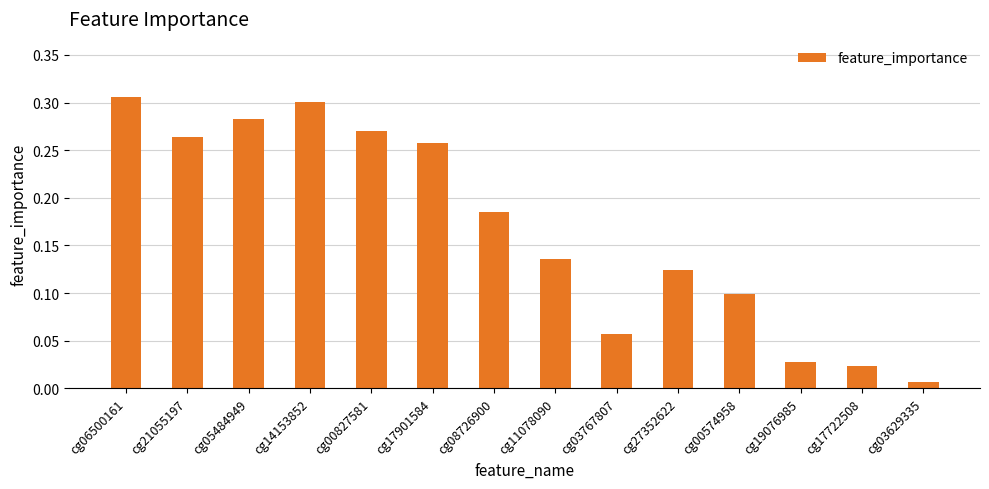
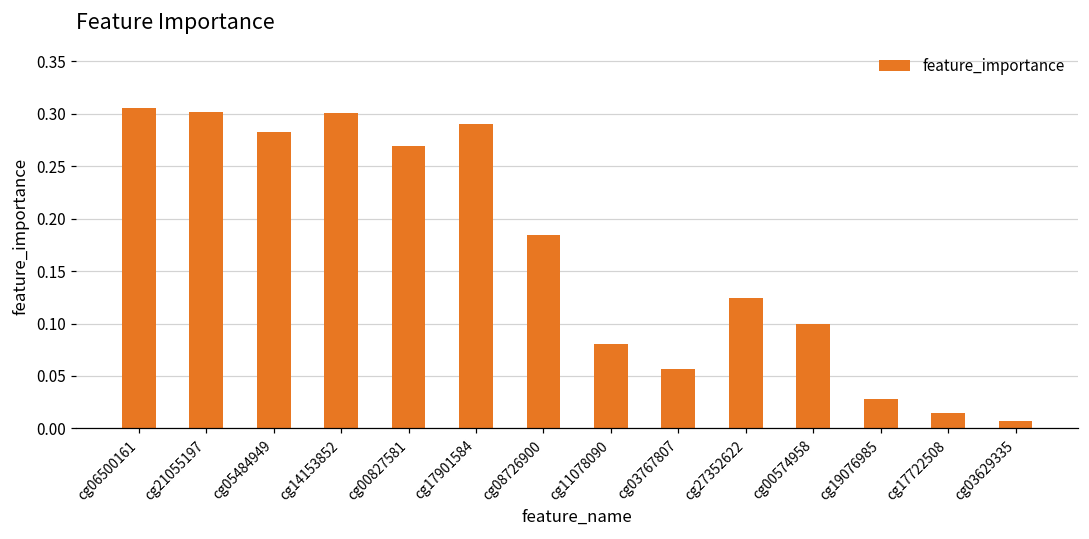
cg21055197: 0.26 -> 0.30
cg17901584: 0.26 -> 0.29
cg11078090: 0.14 -> 0.08
cg17722508: 0.02 -> 0.01
